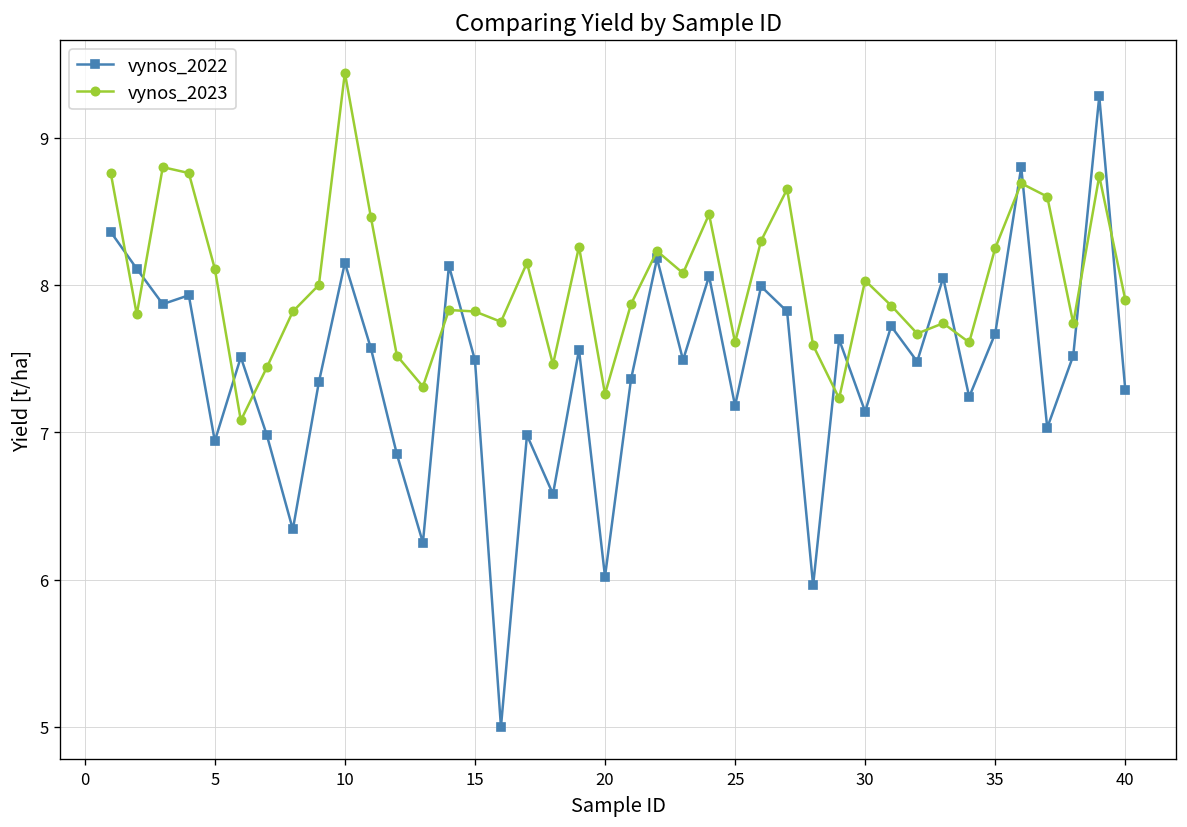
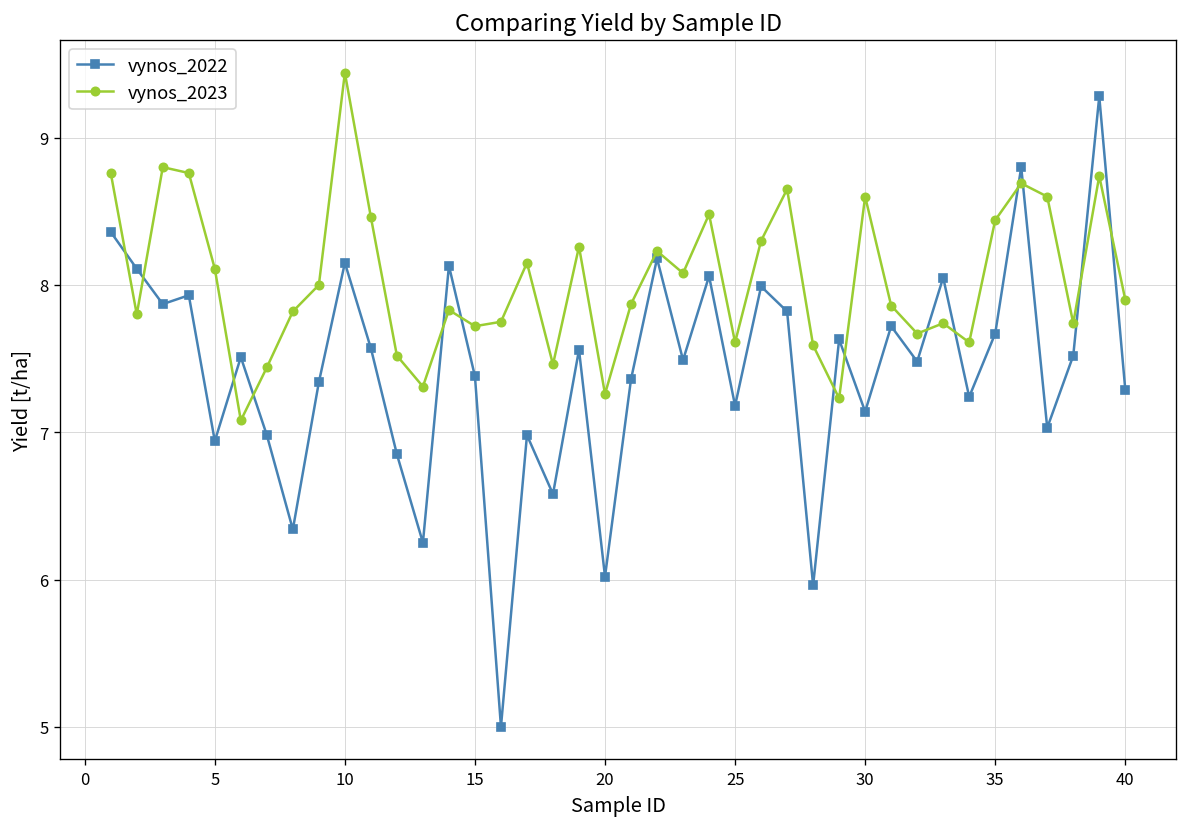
vynos_2022, 15: 7.49 -> 7.38
vynos_2023, 15: 7.82 -> 7.72
vynos_2023, 30: 8.03 -> 8.60
vynos_2023, 35: 8.25 -> 8.44
